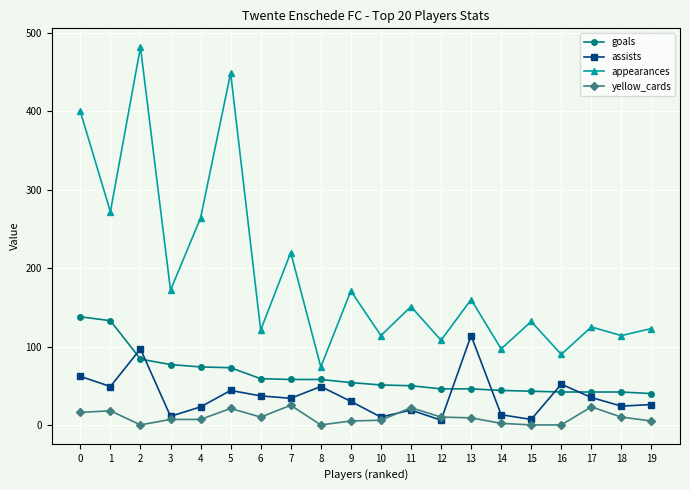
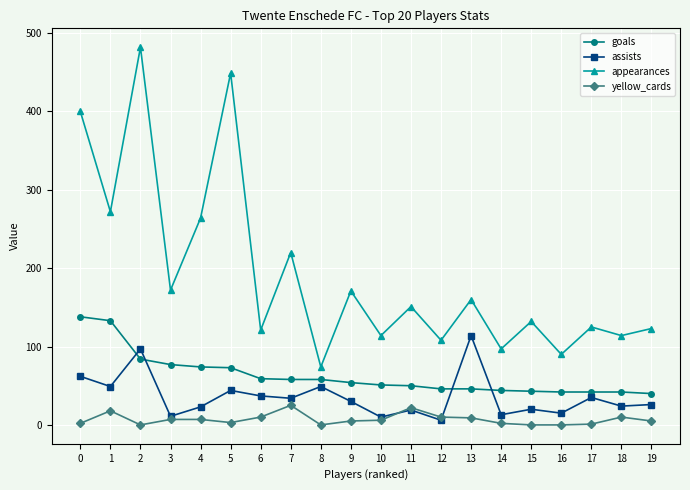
yellow_cards, 0: 20 -> 0
yellow_cards, 5: 20 -> 0
assists, 15: 10 -> 20
assists, 16: 50 -> 20
yellow_cards, 17: 20 -> 0
